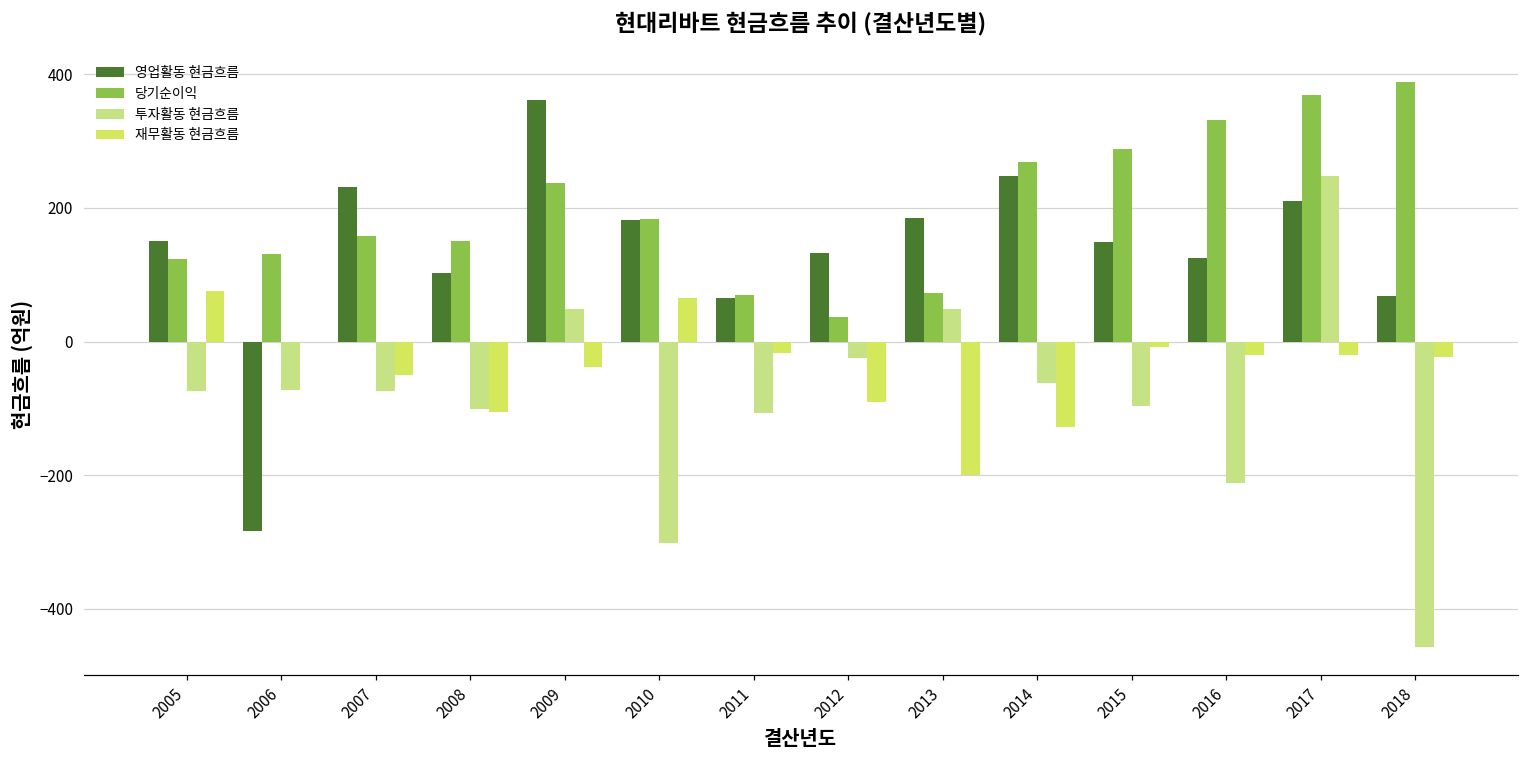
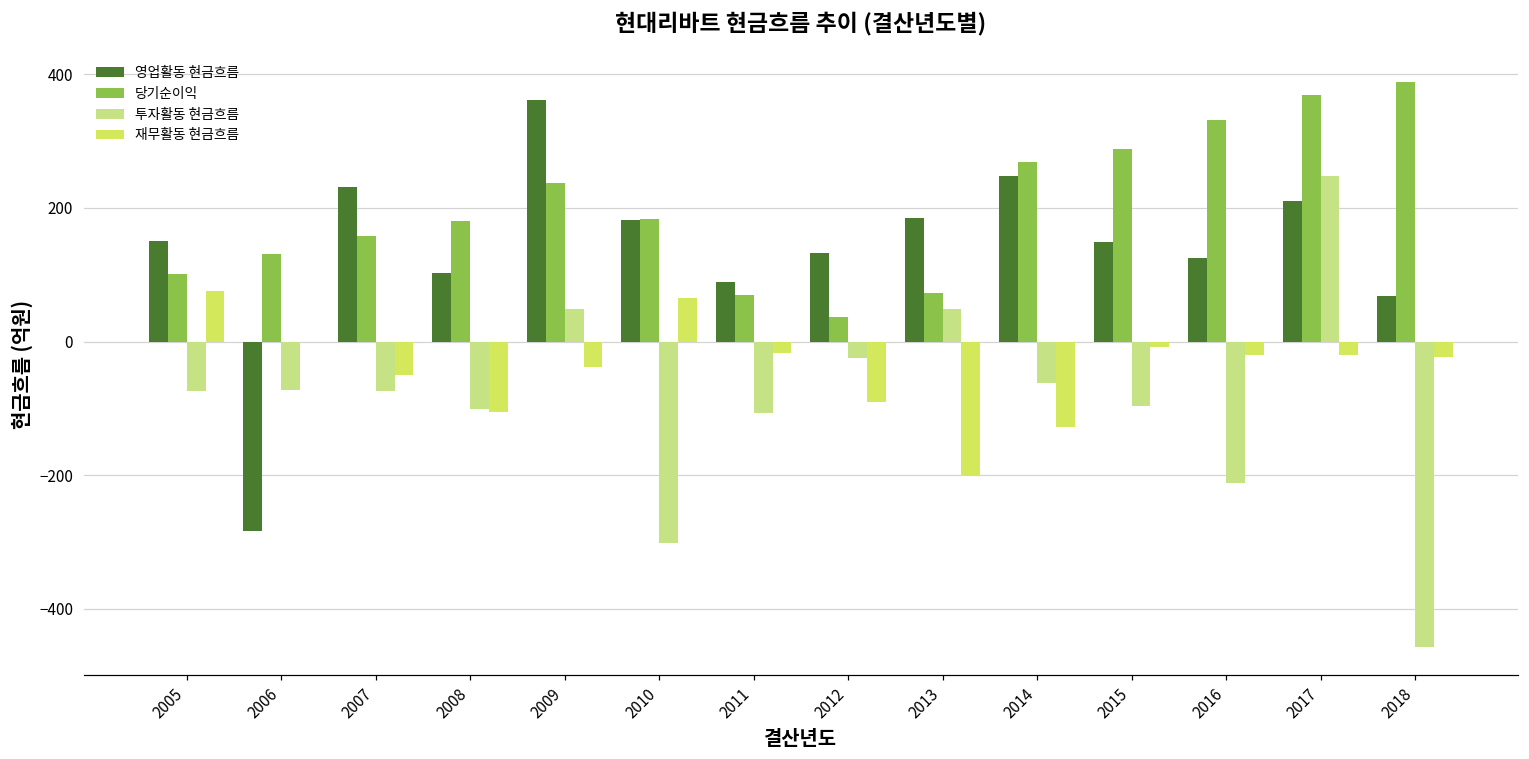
당기순이익, 2005: 120 -> 100
당기순이익, 2008: 150 -> 180
영업활동 현금흐름, 2011: 70 -> 90
